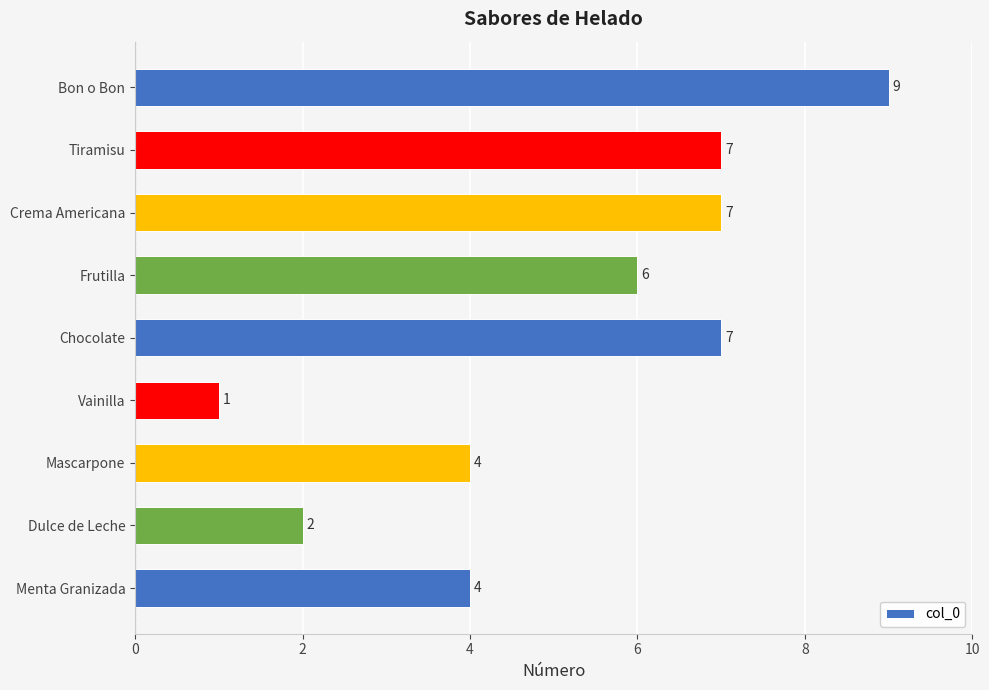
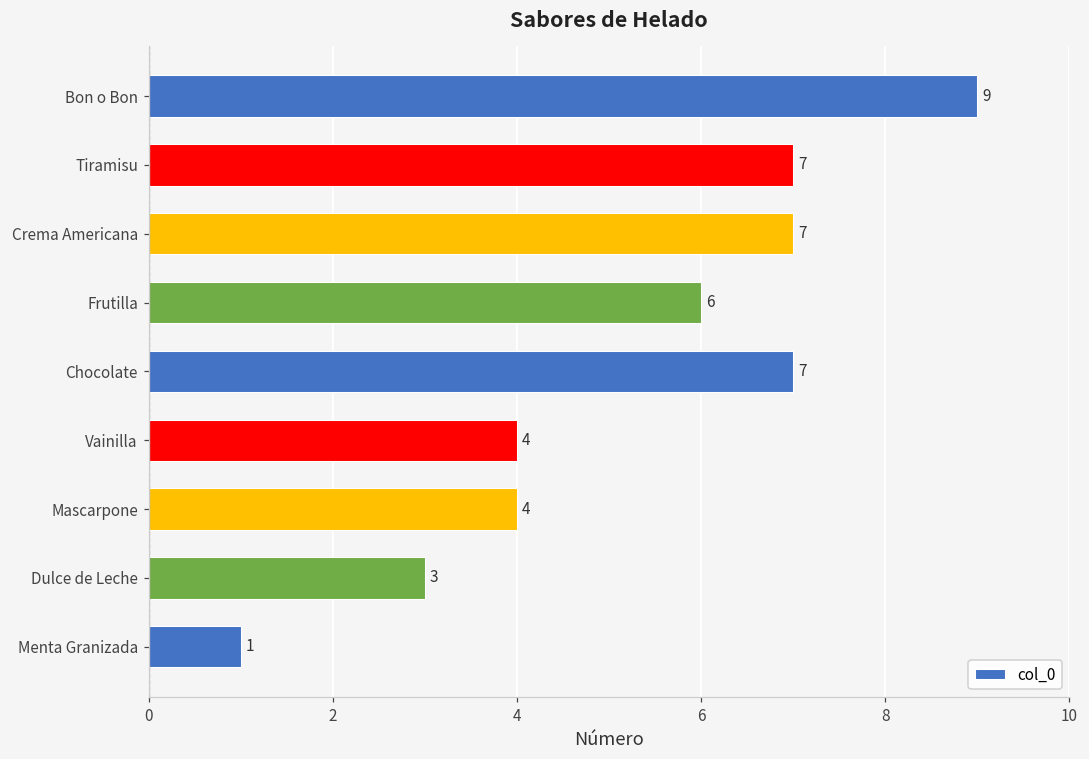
Vainilla: 1 -> 4
Dulce de Leche: 2 -> 3
Menta Granizada: 4 -> 1
